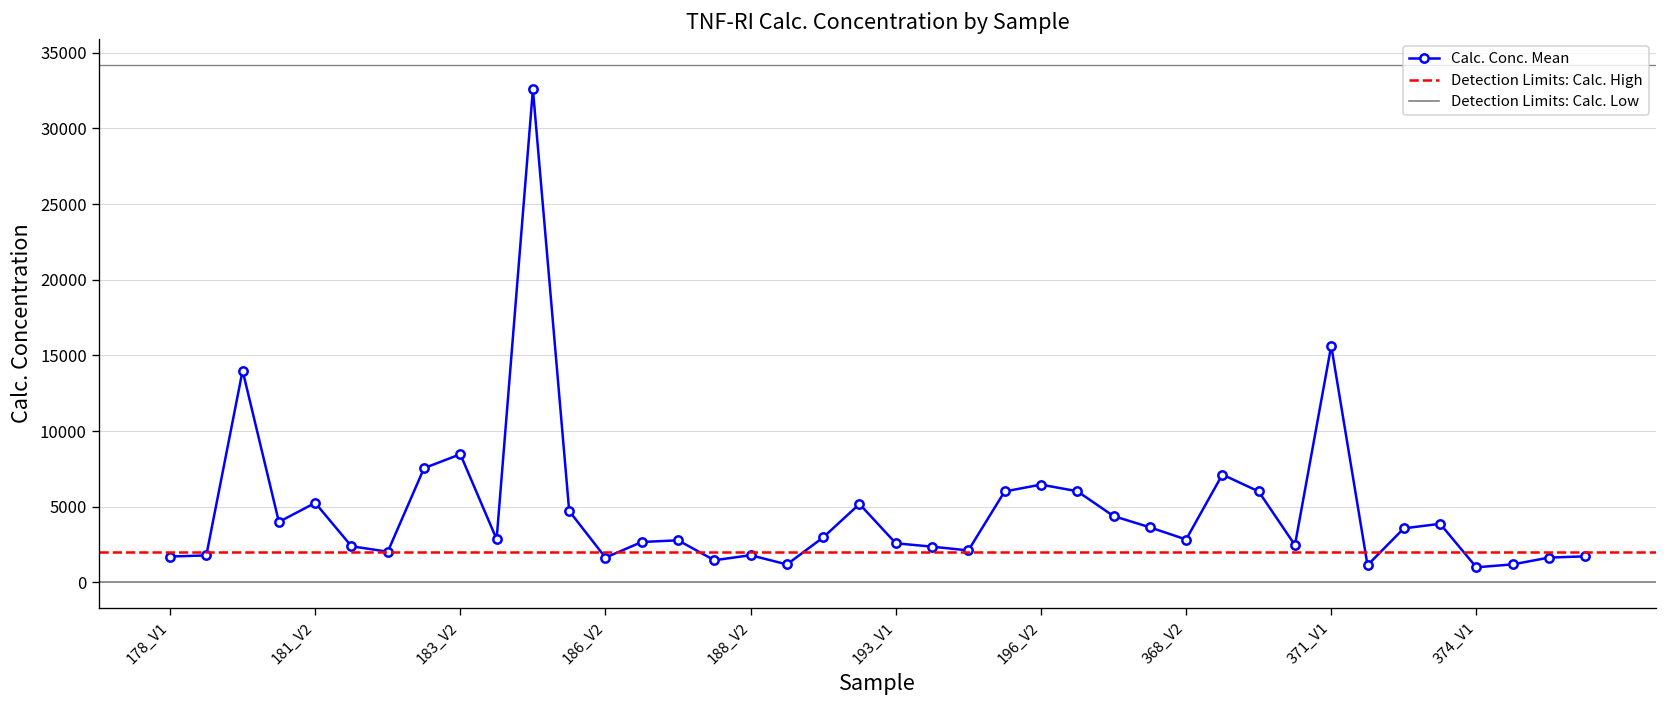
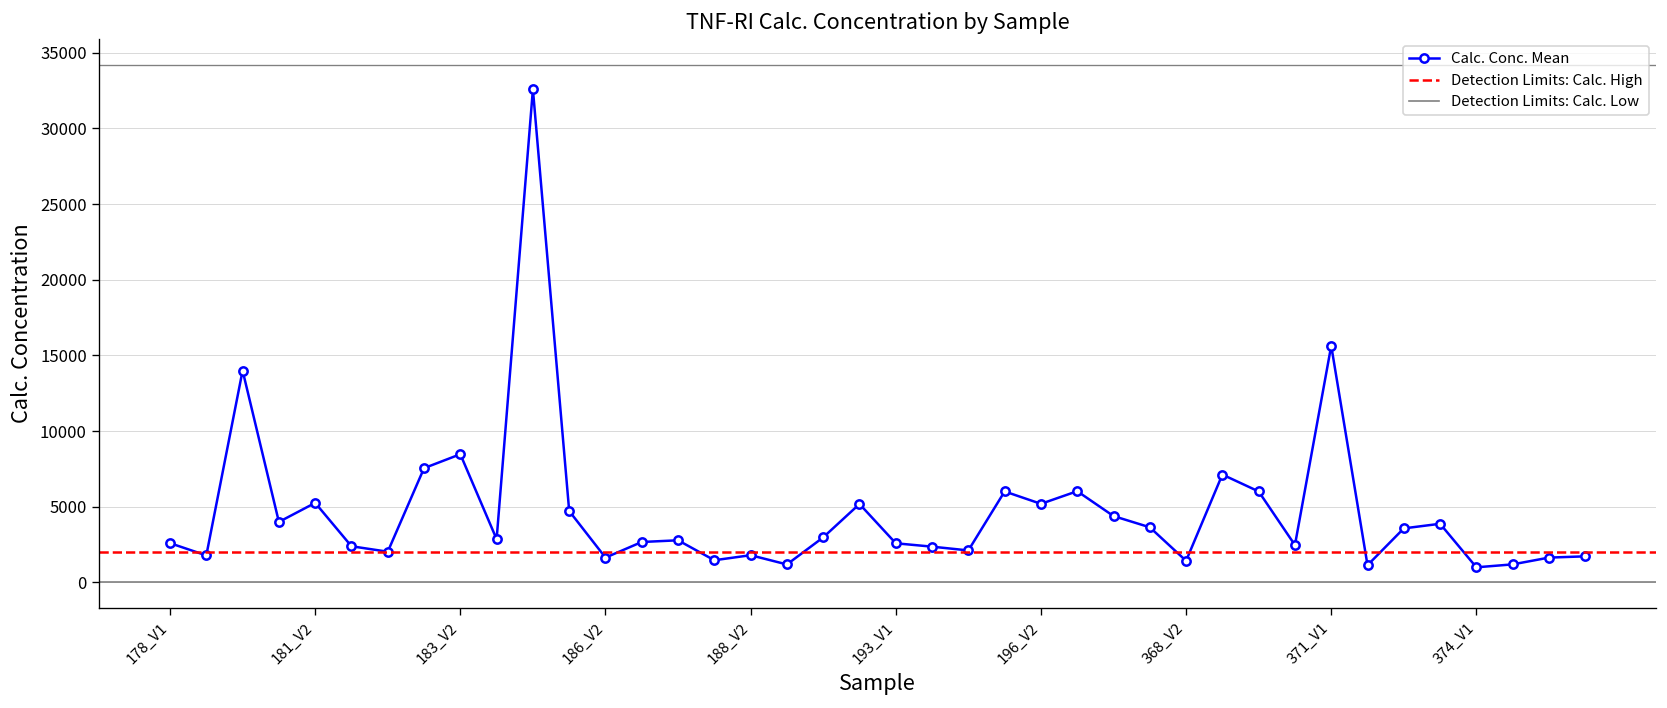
178_V1: 1700 -> 2600
196_V2: 6500 -> 5200
368_V2: 2800 -> 1400
